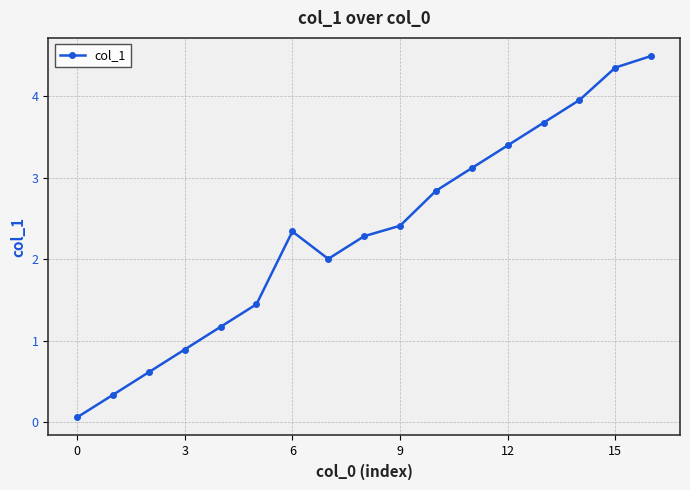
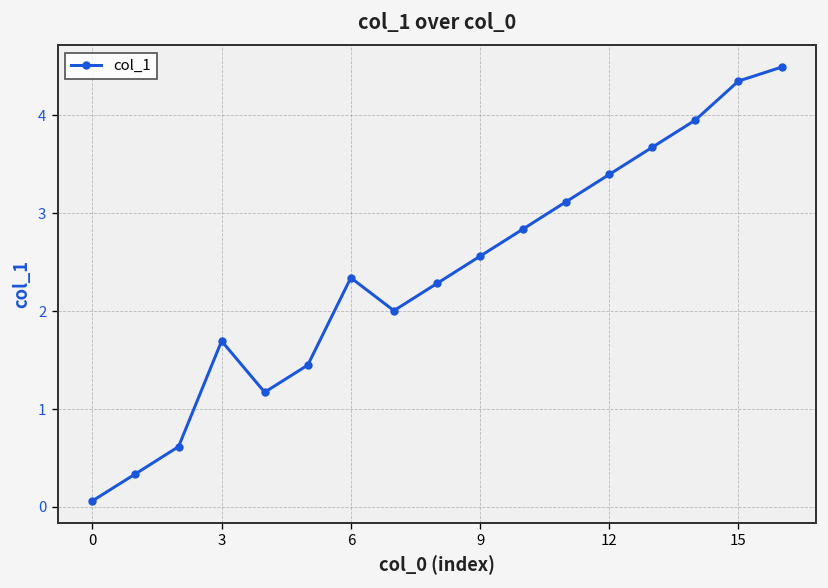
3: 0.9 -> 1.7
9: 2.4 -> 2.6
